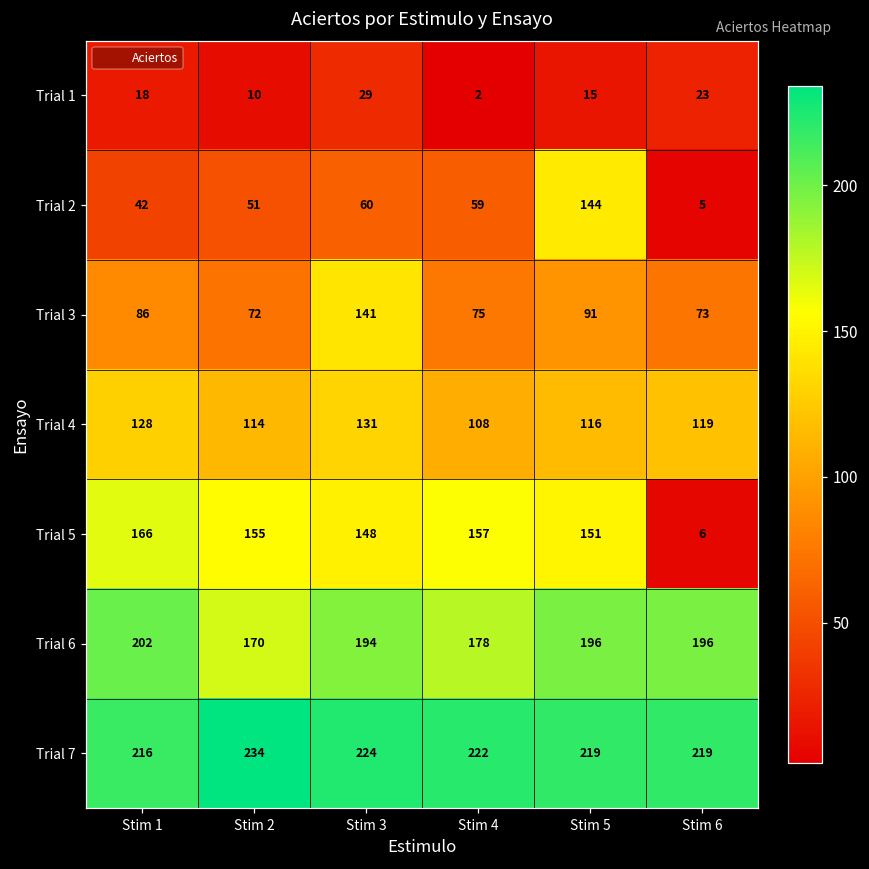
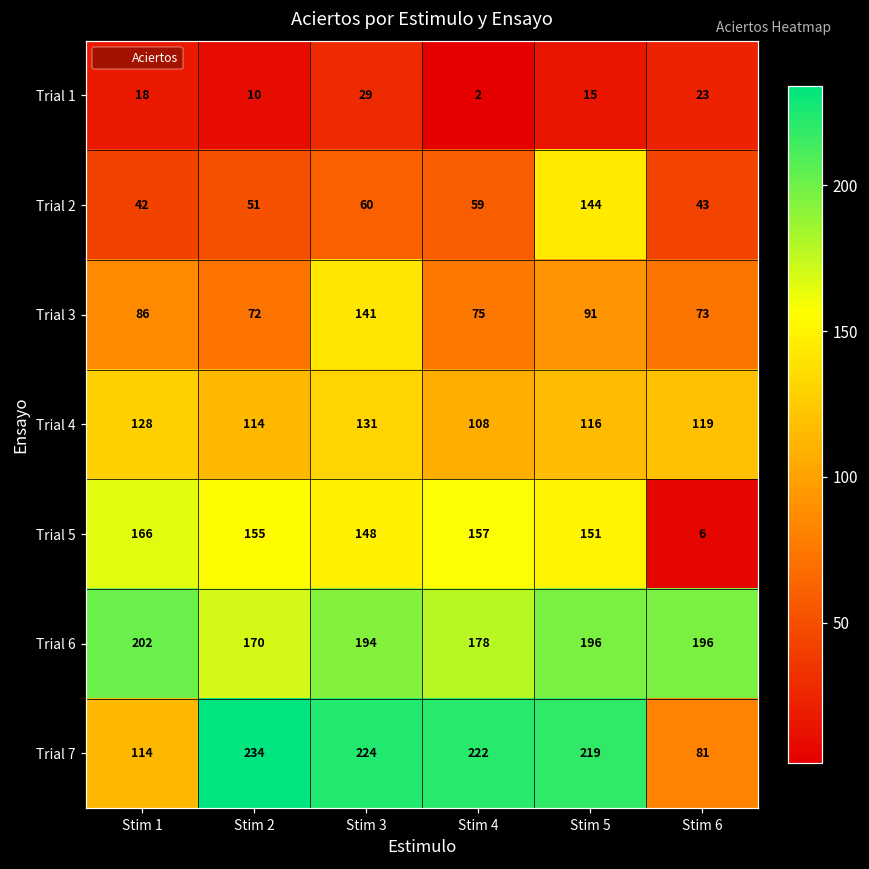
Trial 2, Stim 6: 5 -> 43
Trial 7, Stim 1: 216 -> 114
Trial 7, Stim 6: 219 -> 81
